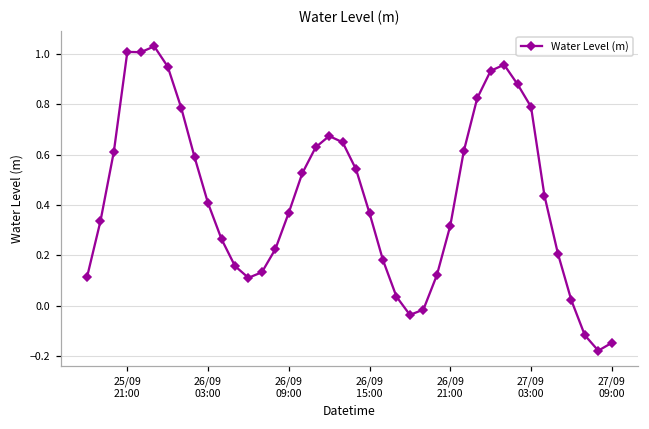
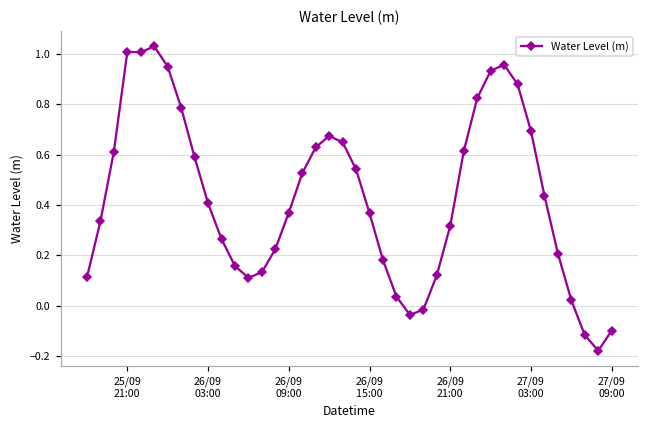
27/09 03:00: 0.79 -> 0.69
27/09 09:00: -0.15 -> -0.10
